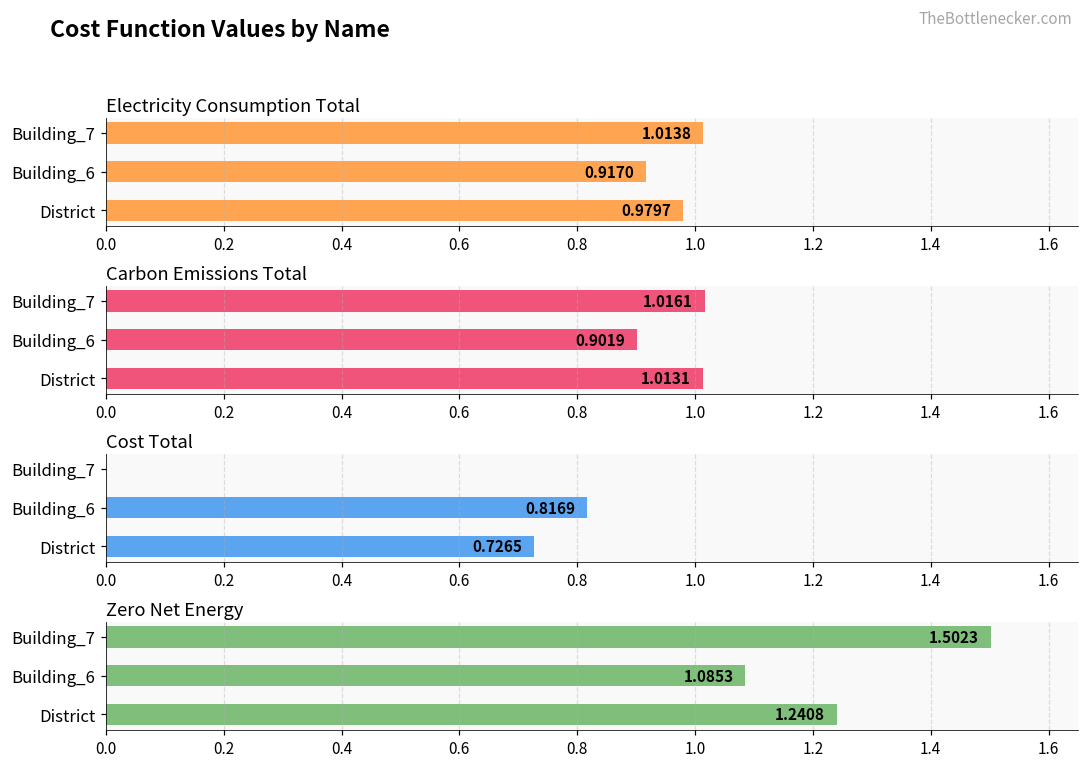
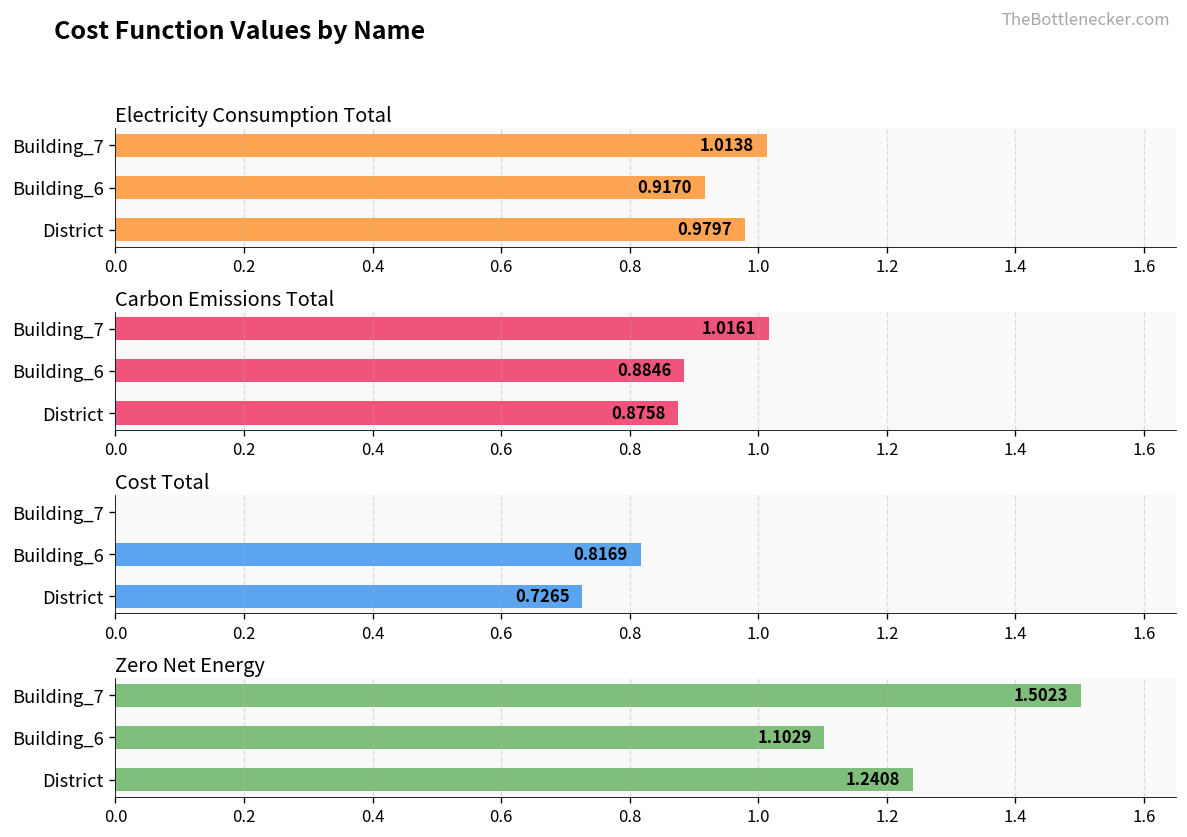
Carbon Emissions Total, Building_6: 0.9019 -> 0.8846
Carbon Emissions Total, District: 1.0131 -> 0.8758
Zero Net Energy, Building_6: 1.0853 -> 1.1029
